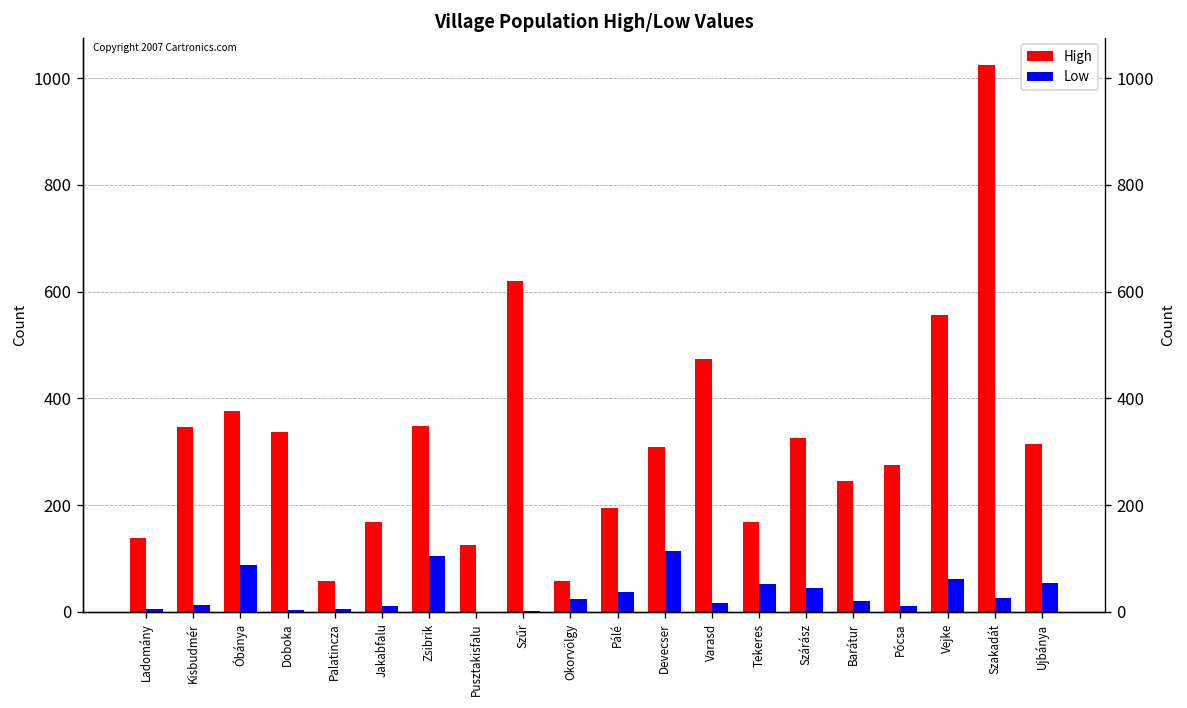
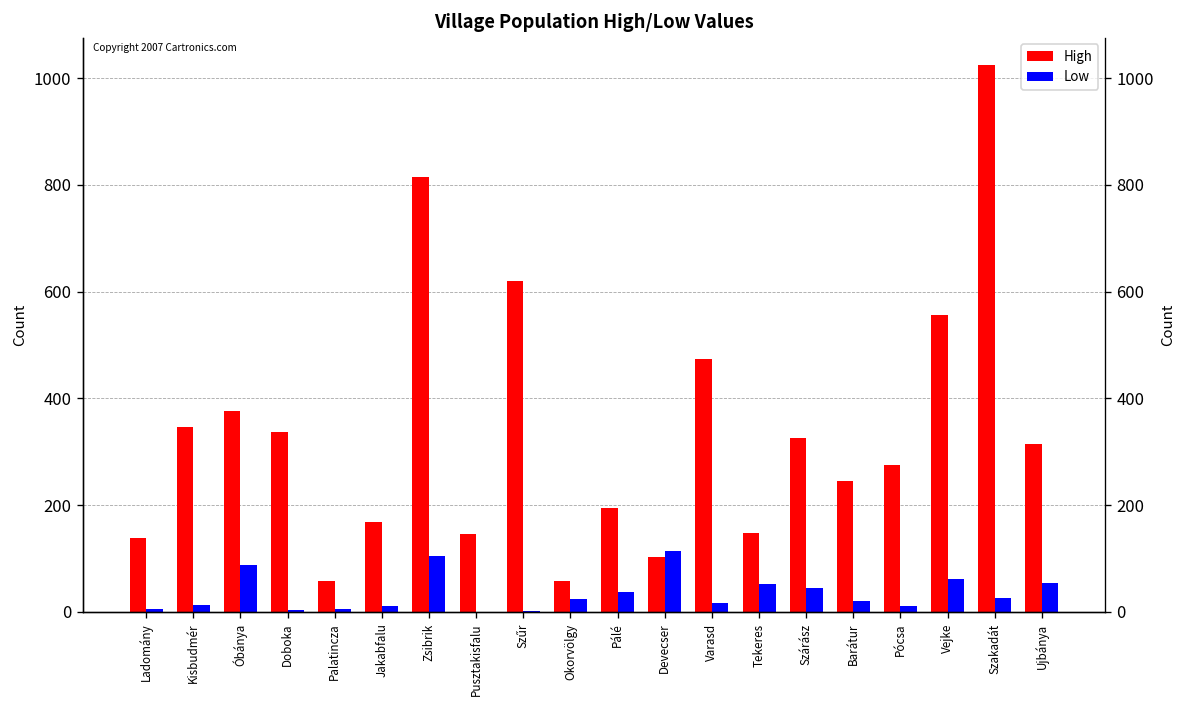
High, Zsibrik: 350 -> 820
High, Pusztakisfalu: 130 -> 150
High, Devecser: 310 -> 100
High, Tekeres: 170 -> 150
